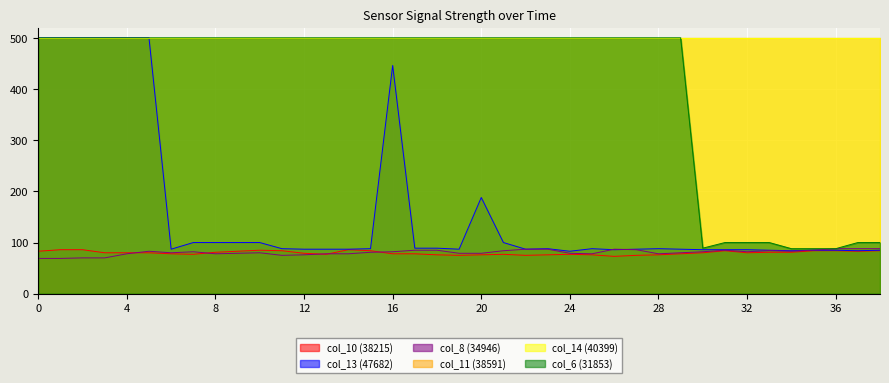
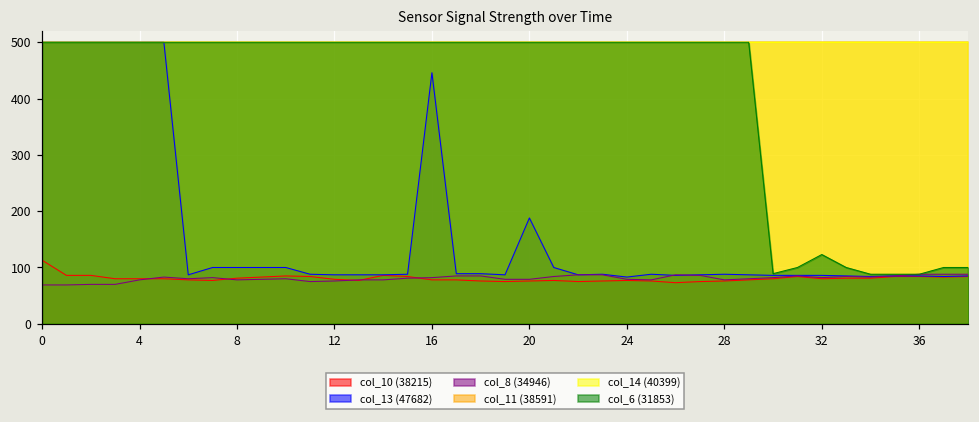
col_10 (38215), 0: 80 -> 110
col_6 (31853), 32: 100 -> 120
